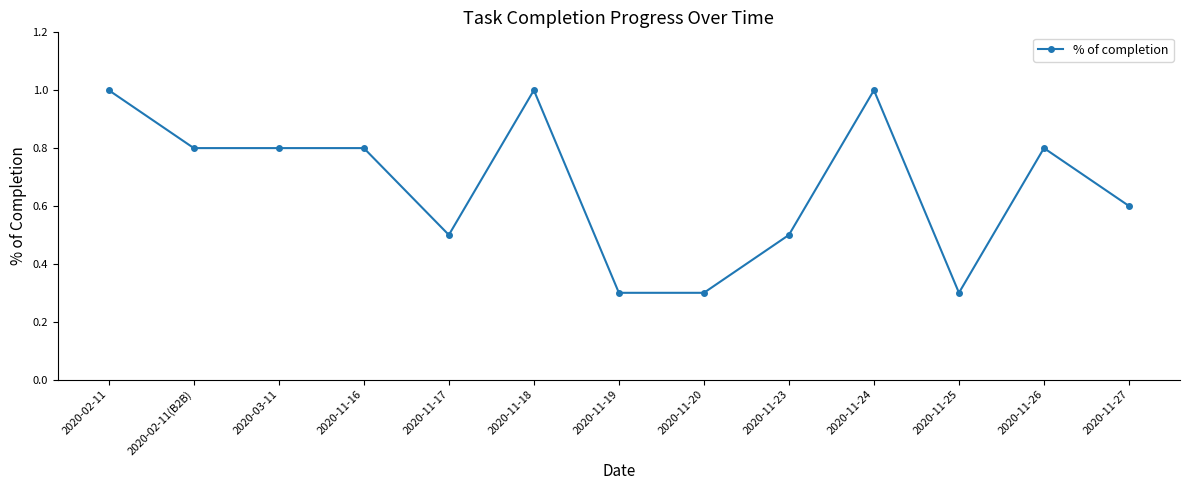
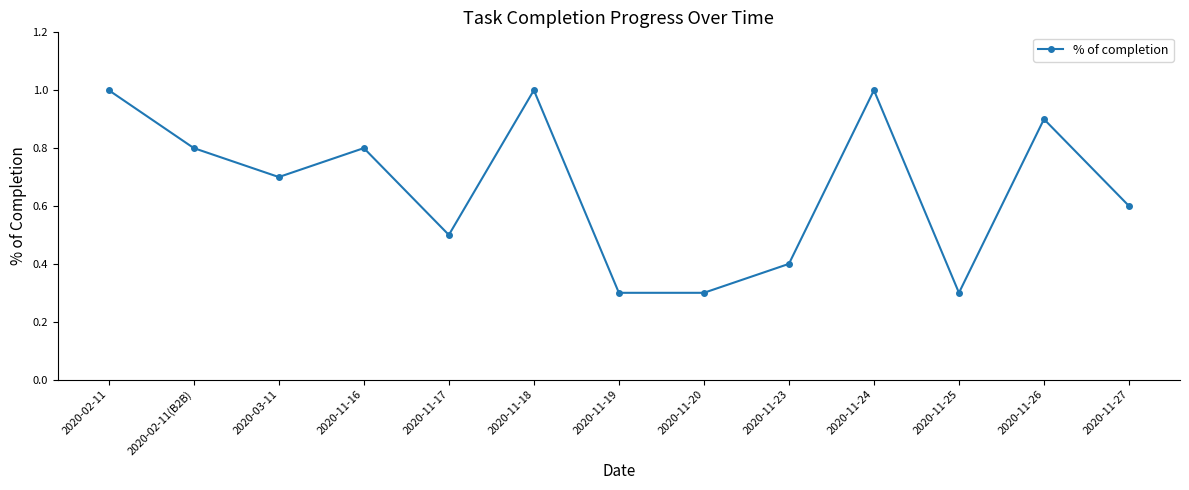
2020-03-11: 0.8 -> 0.7
2020-11-23: 0.5 -> 0.4
2020-11-26: 0.8 -> 0.9
